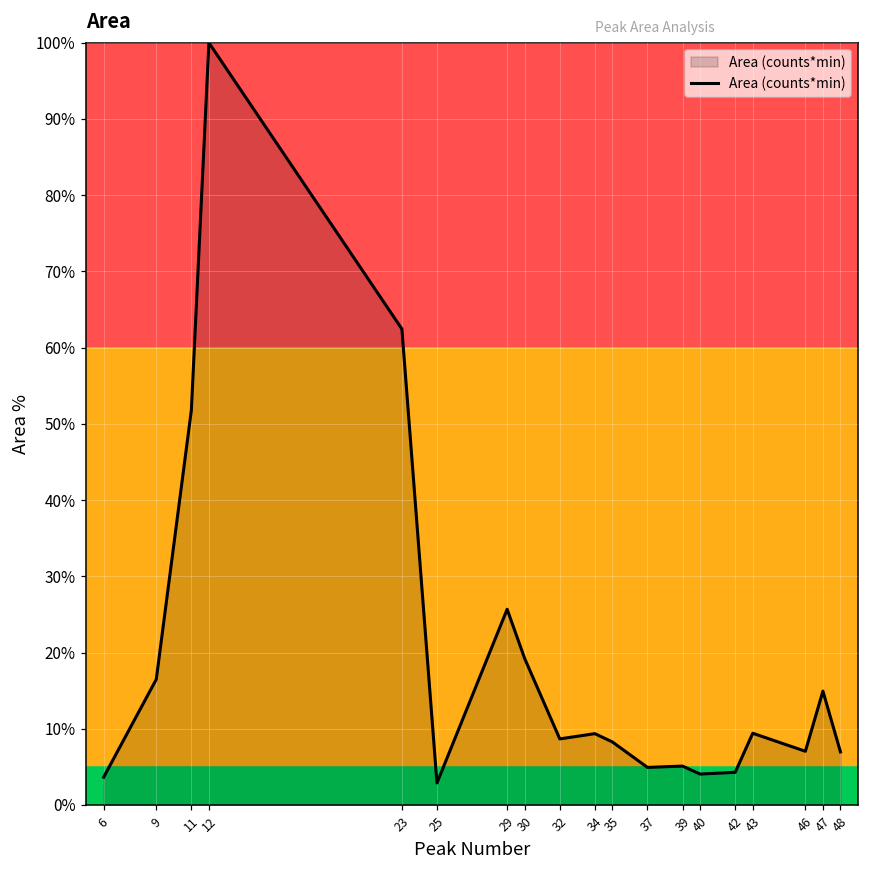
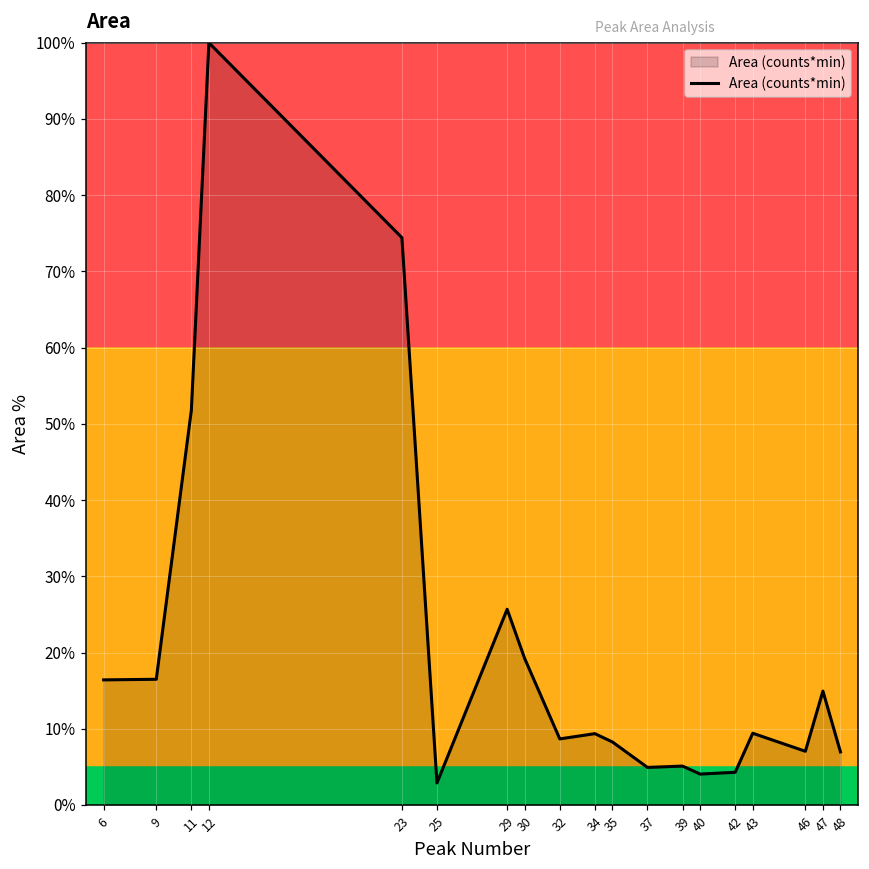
6: 4% -> 16%
23: 62% -> 74%
